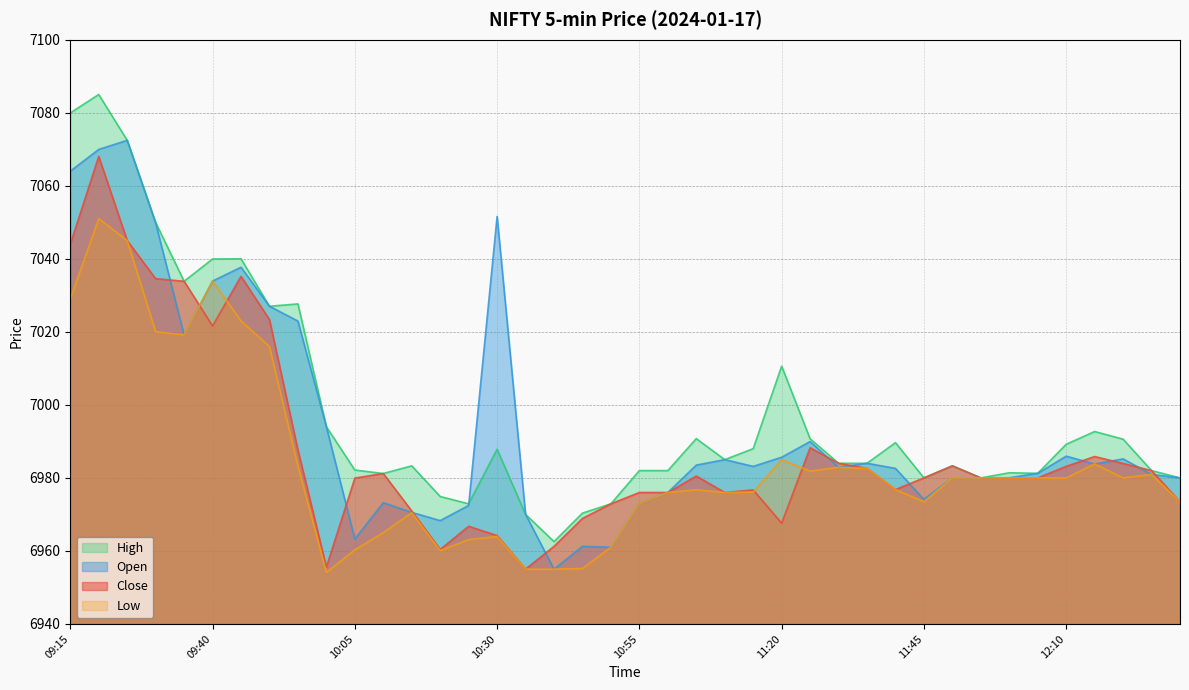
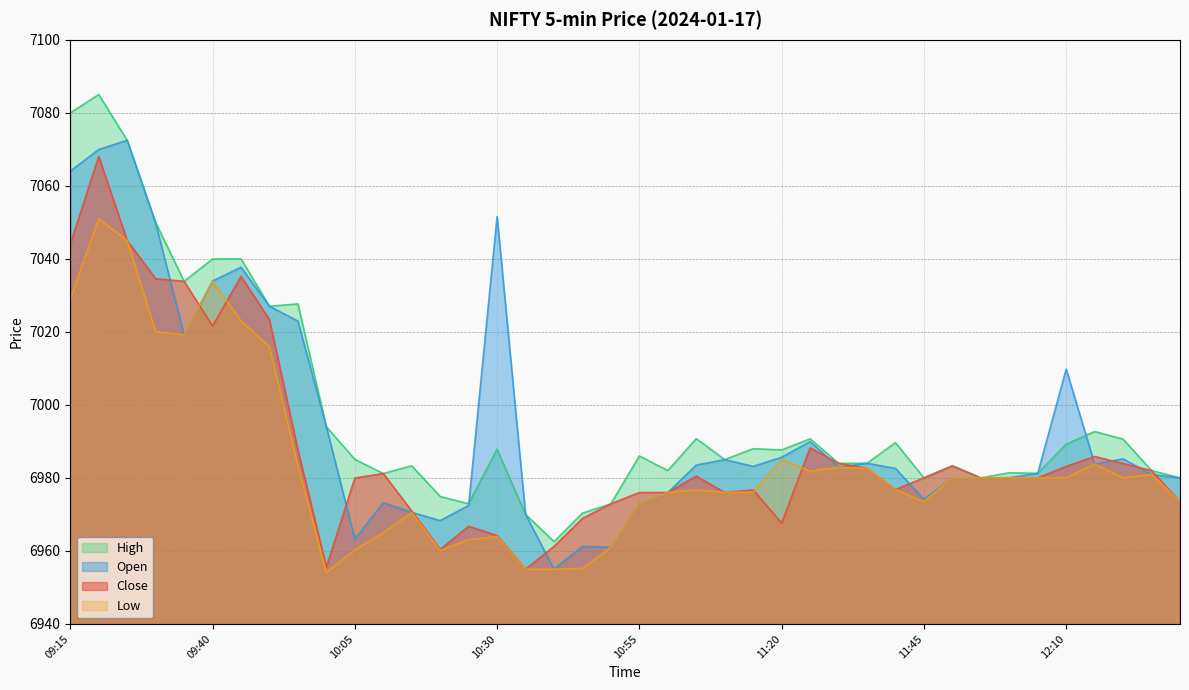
High, 10:05: 6982 -> 6985
High, 10:55: 6982 -> 6986
High, 11:20: 7011 -> 6988
Open, 12:10: 6986 -> 7010
